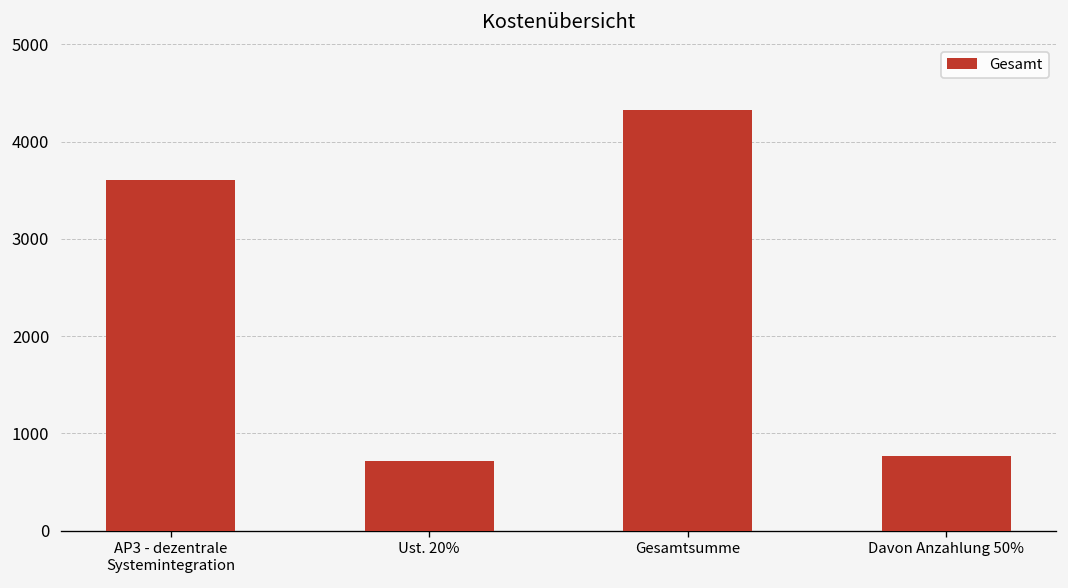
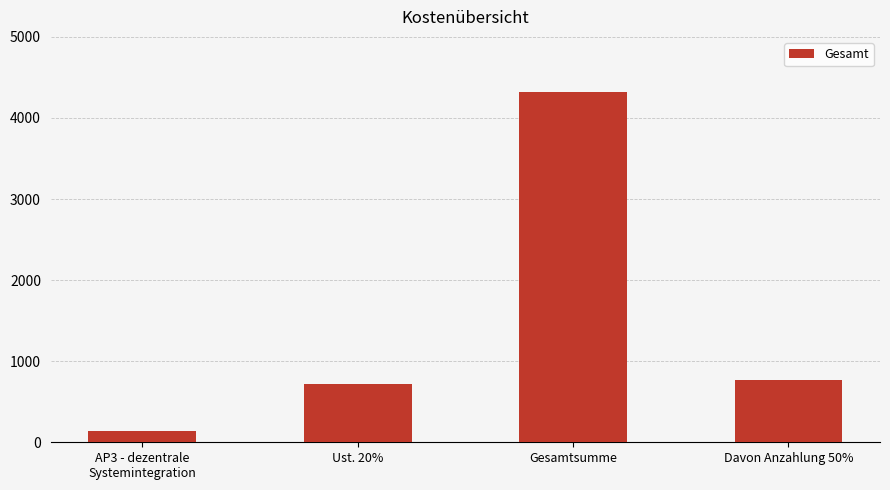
AP3 - dezentrale Systemintegration: 3600 -> 100
